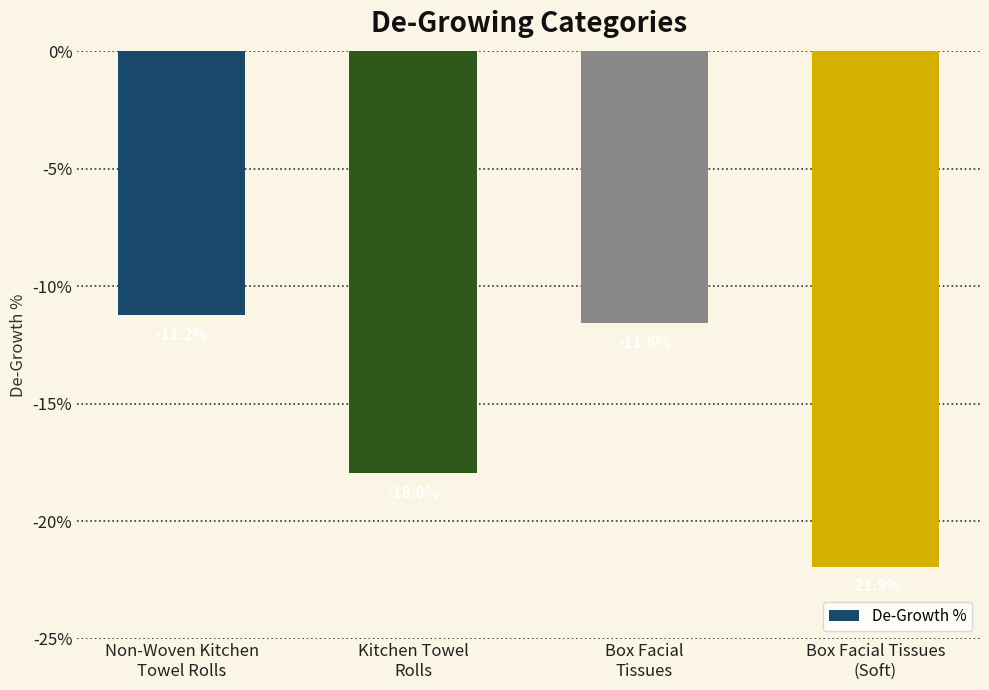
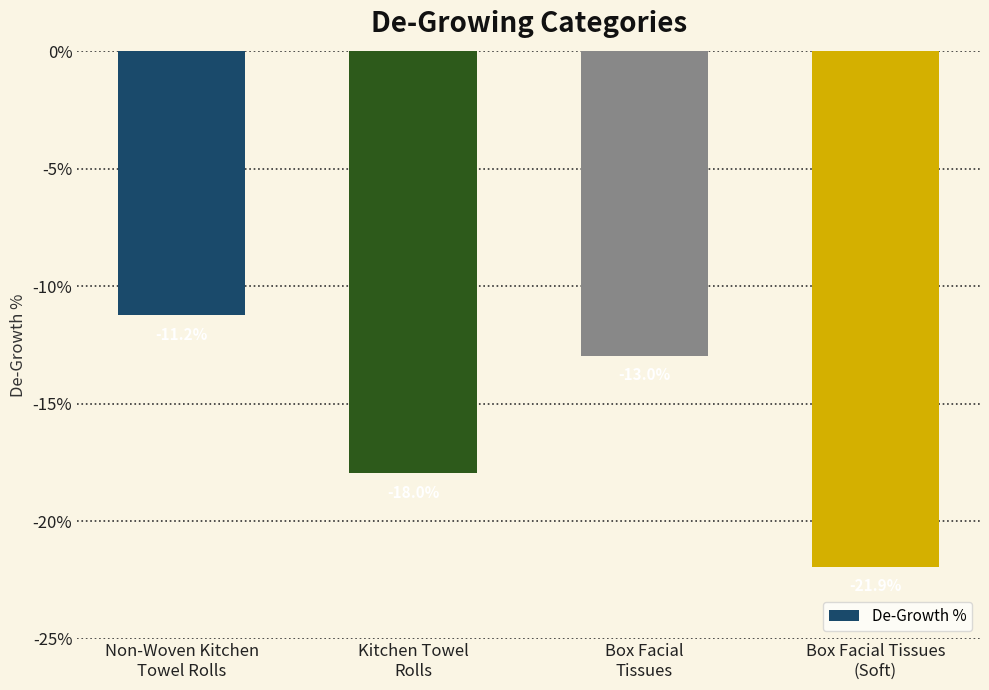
Box Facial Tissues: -11.6% -> -13.0%
